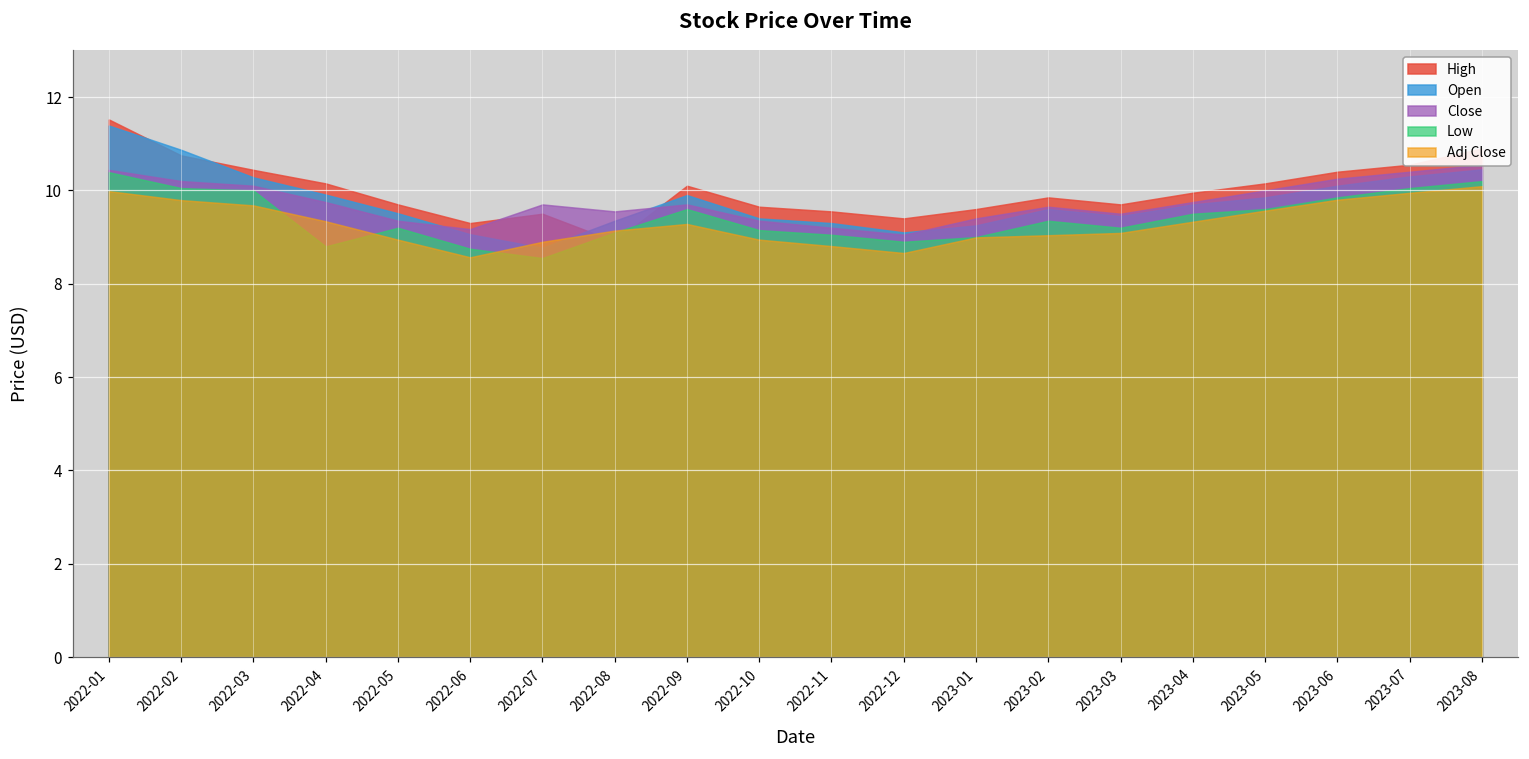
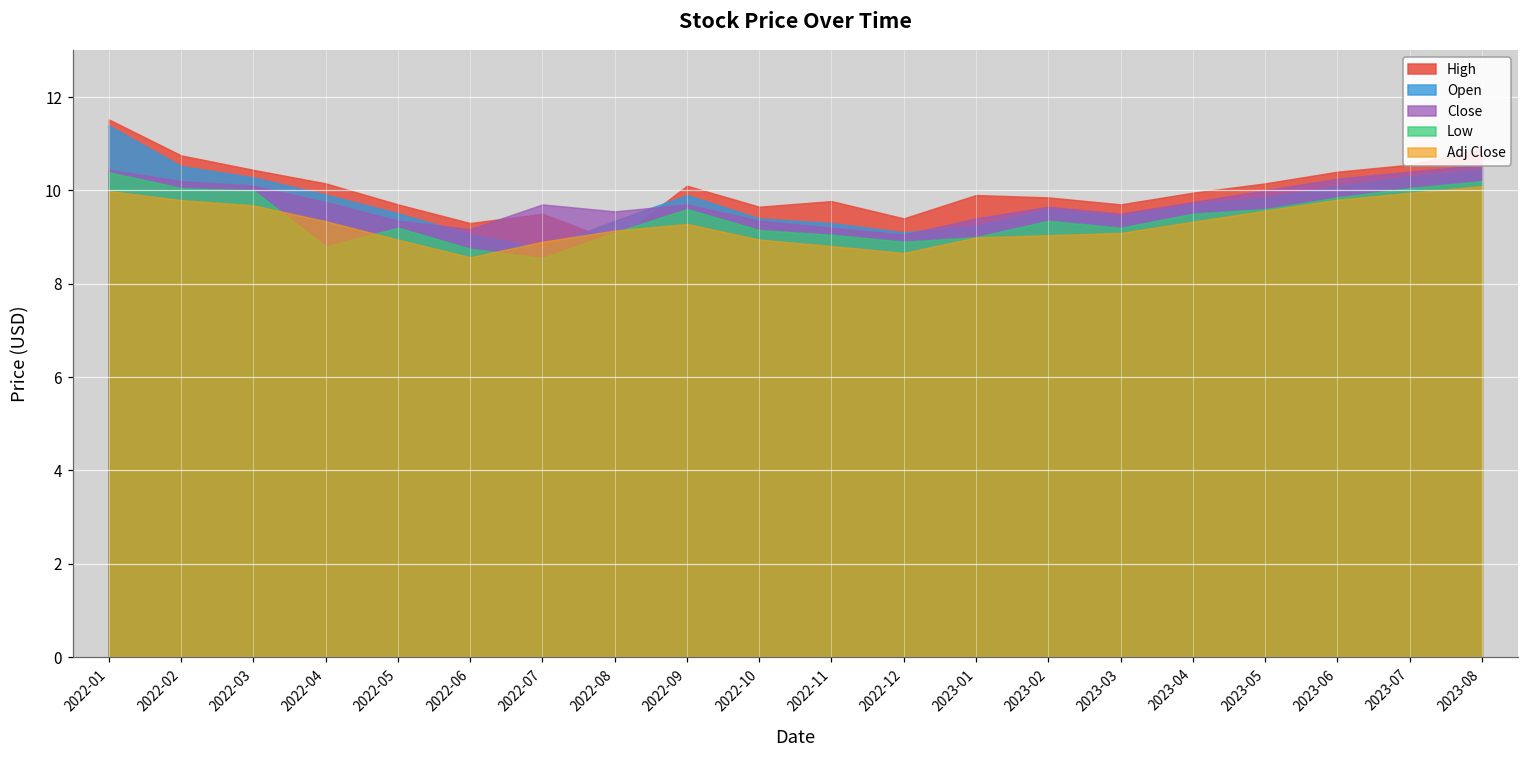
Open, 2022-02: 10.9 -> 10.5
High, 2022-11: 9.6 -> 9.8
High, 2023-01: 9.6 -> 9.9
